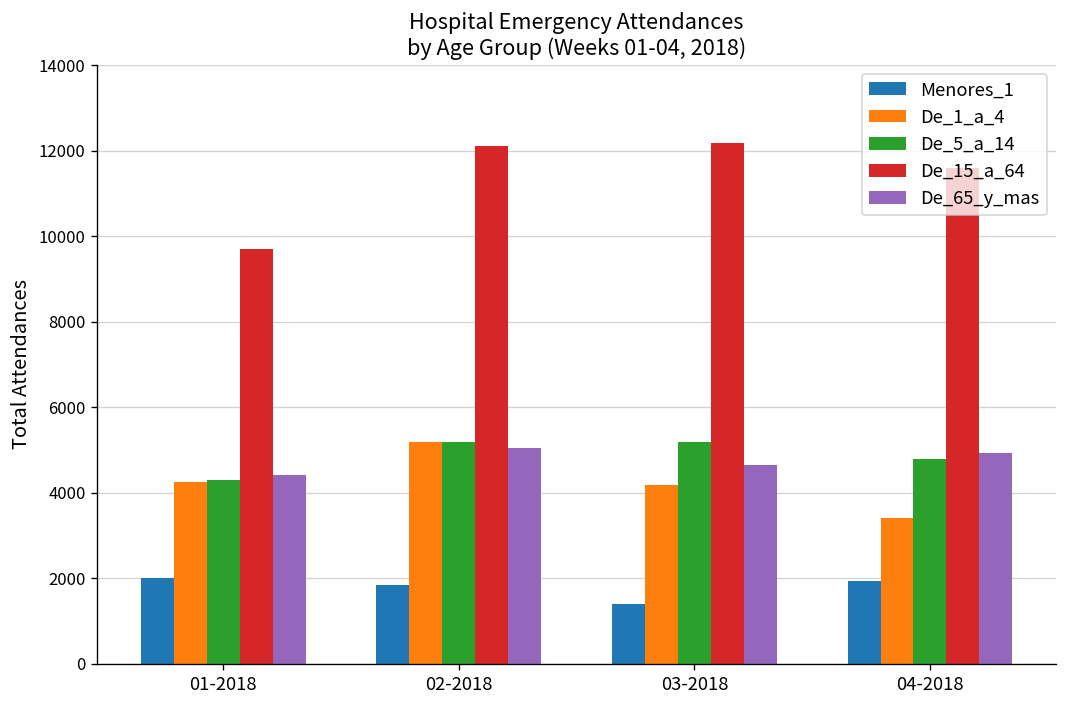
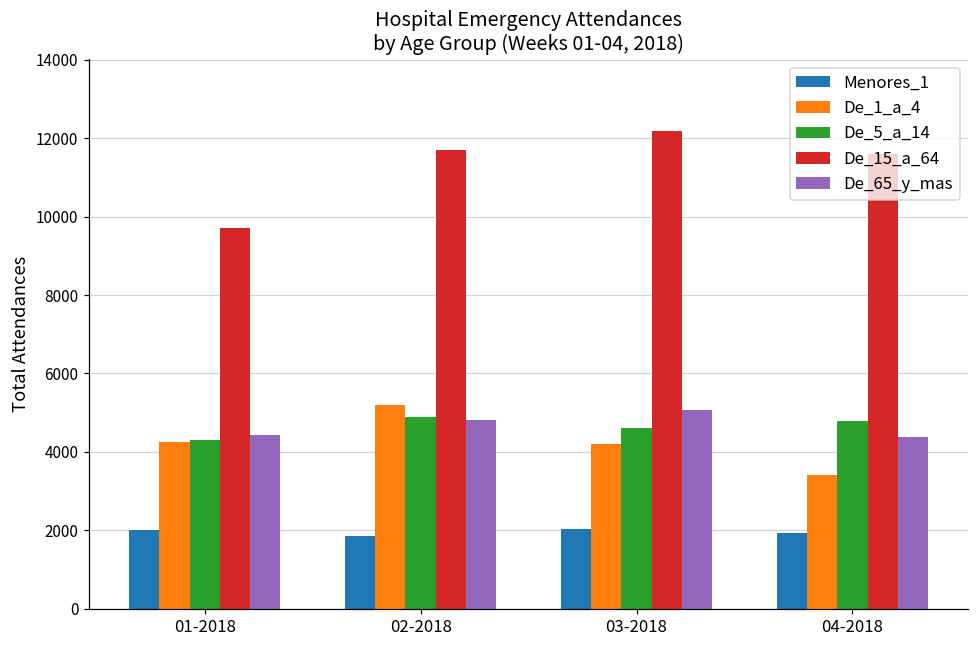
De_5_a_14, 02-2018: 5200 -> 4900
De_15_a_64, 02-2018: 12100 -> 11700
De_65_y_mas, 02-2018: 5100 -> 4800
Menores_1, 03-2018: 1400 -> 2000
De_5_a_14, 03-2018: 5200 -> 4600
De_65_y_mas, 03-2018: 4600 -> 5100
De_65_y_mas, 04-2018: 4900 -> 4400
